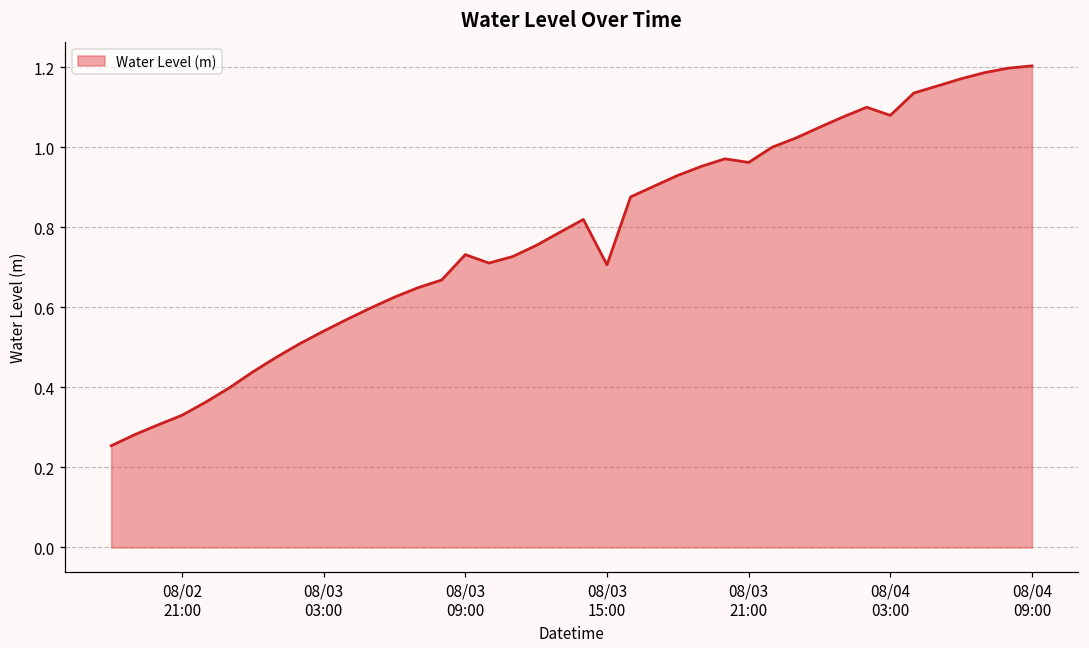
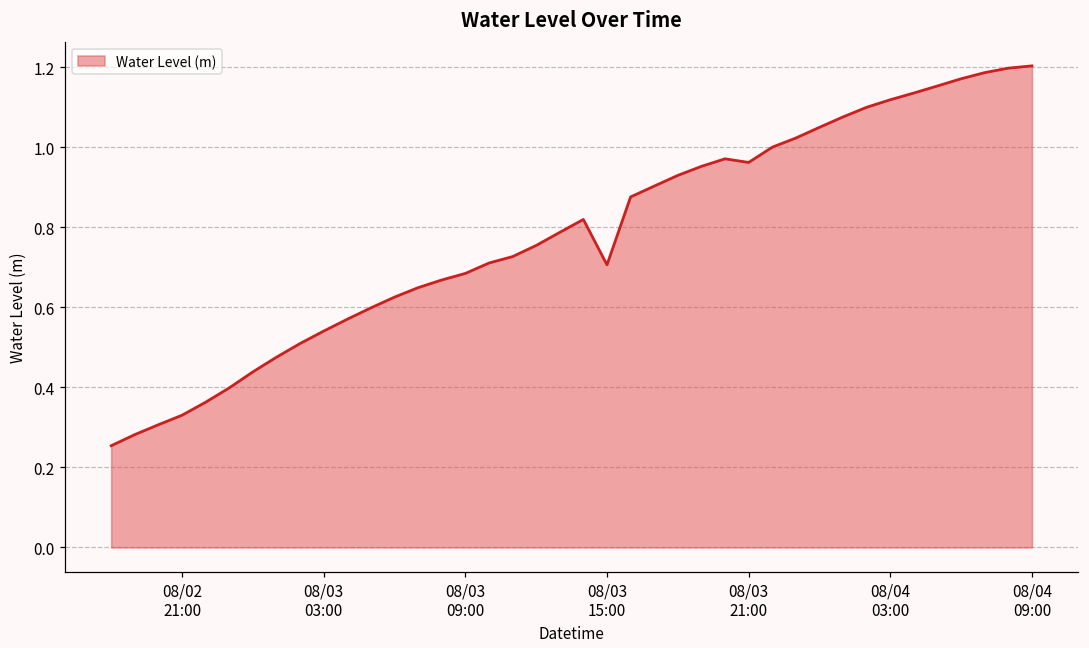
08/03 09:00: 0.73 -> 0.69
08/04 03:00: 1.08 -> 1.12
